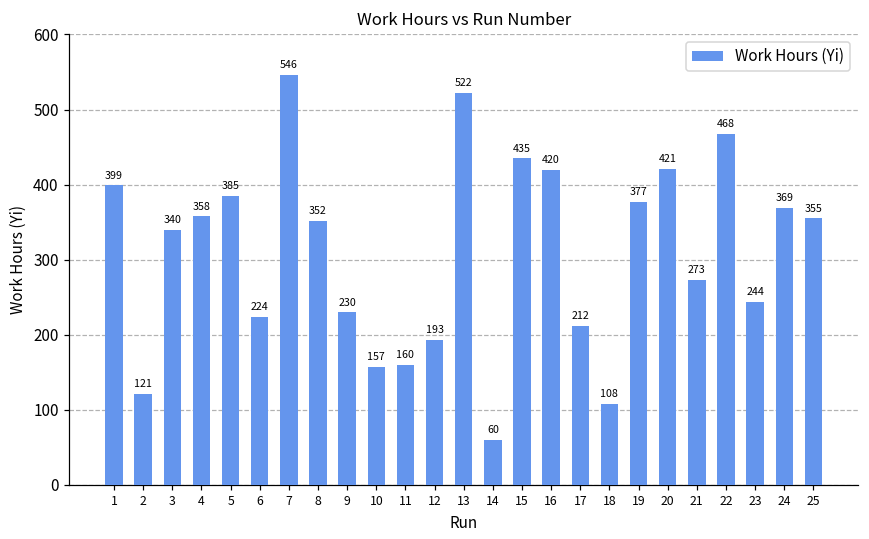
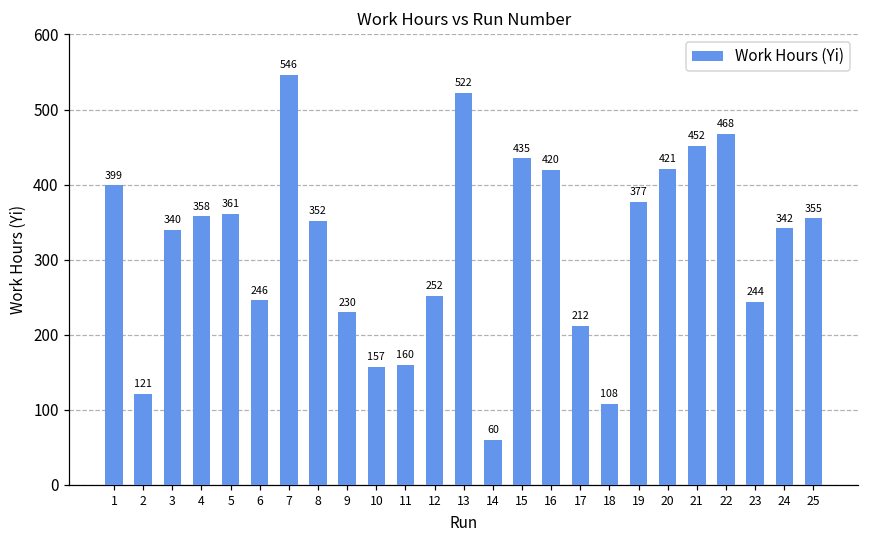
5: 385 -> 361
6: 224 -> 246
12: 193 -> 252
21: 273 -> 452
24: 369 -> 342
